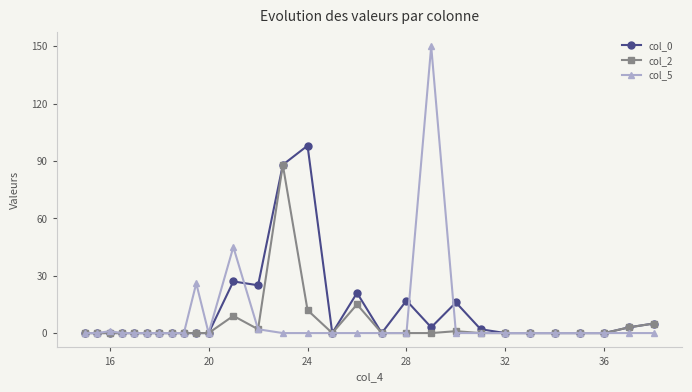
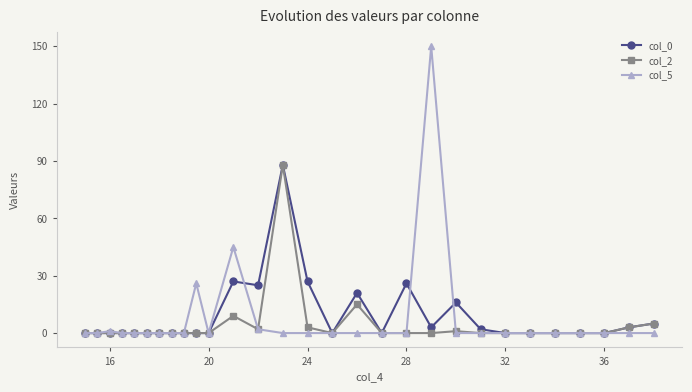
col_0, 24: 98 -> 27
col_2, 24: 12 -> 3
col_0, 28: 17 -> 26
